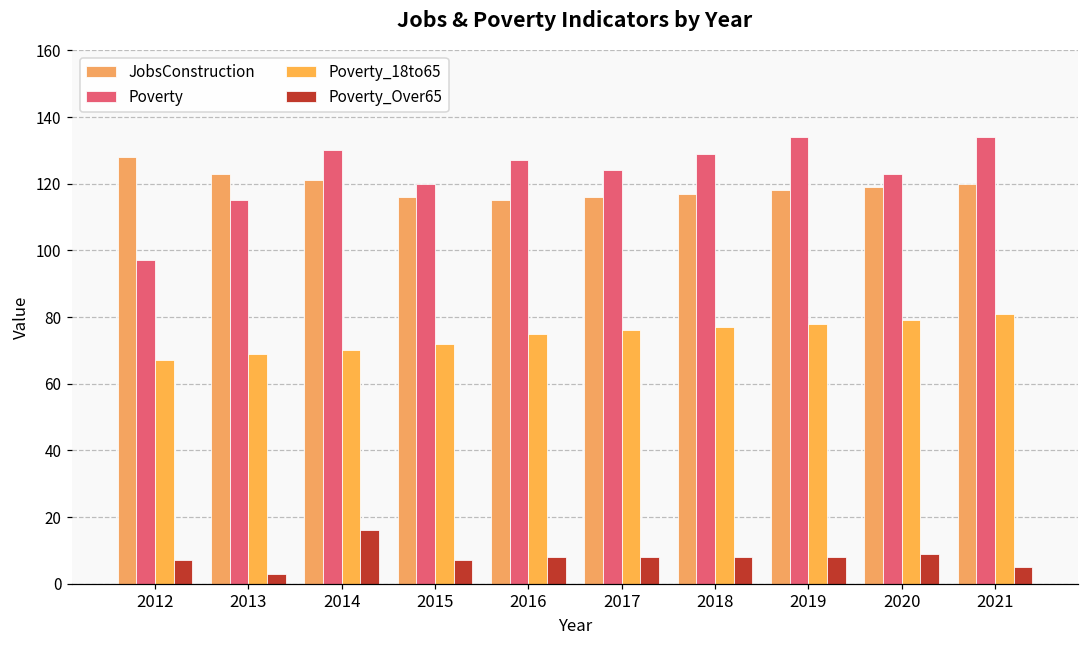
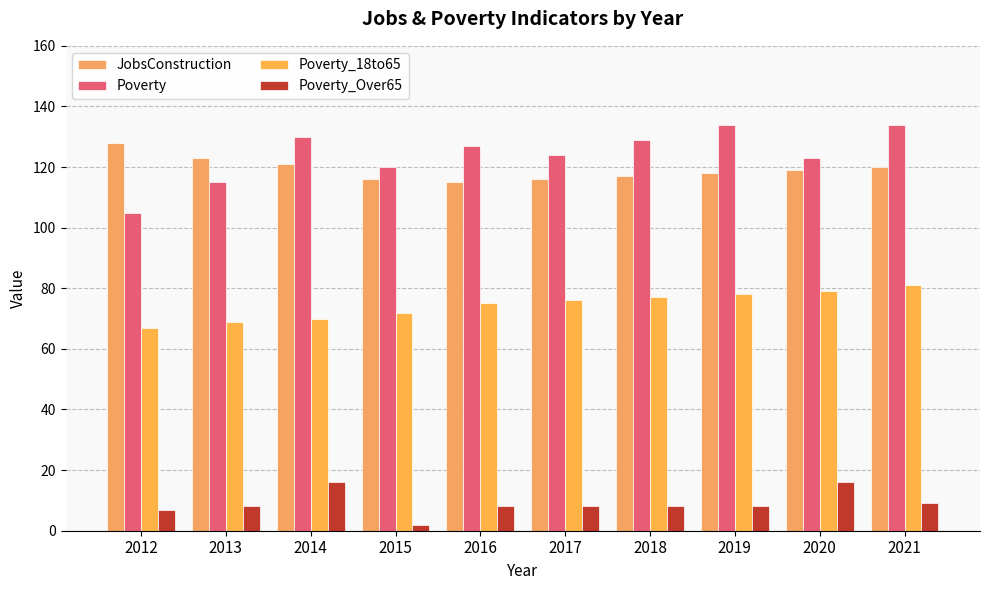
Poverty, 2012: 97 -> 105
Poverty_Over65, 2013: 3 -> 8
Poverty_Over65, 2015: 7 -> 2
Poverty_Over65, 2020: 9 -> 16
Poverty_Over65, 2021: 5 -> 9
